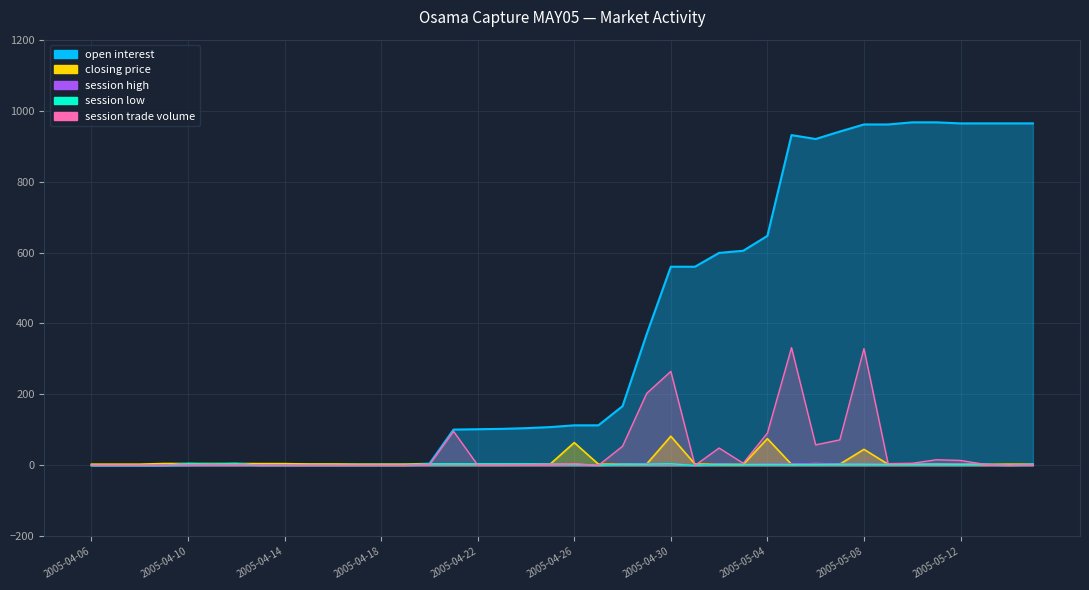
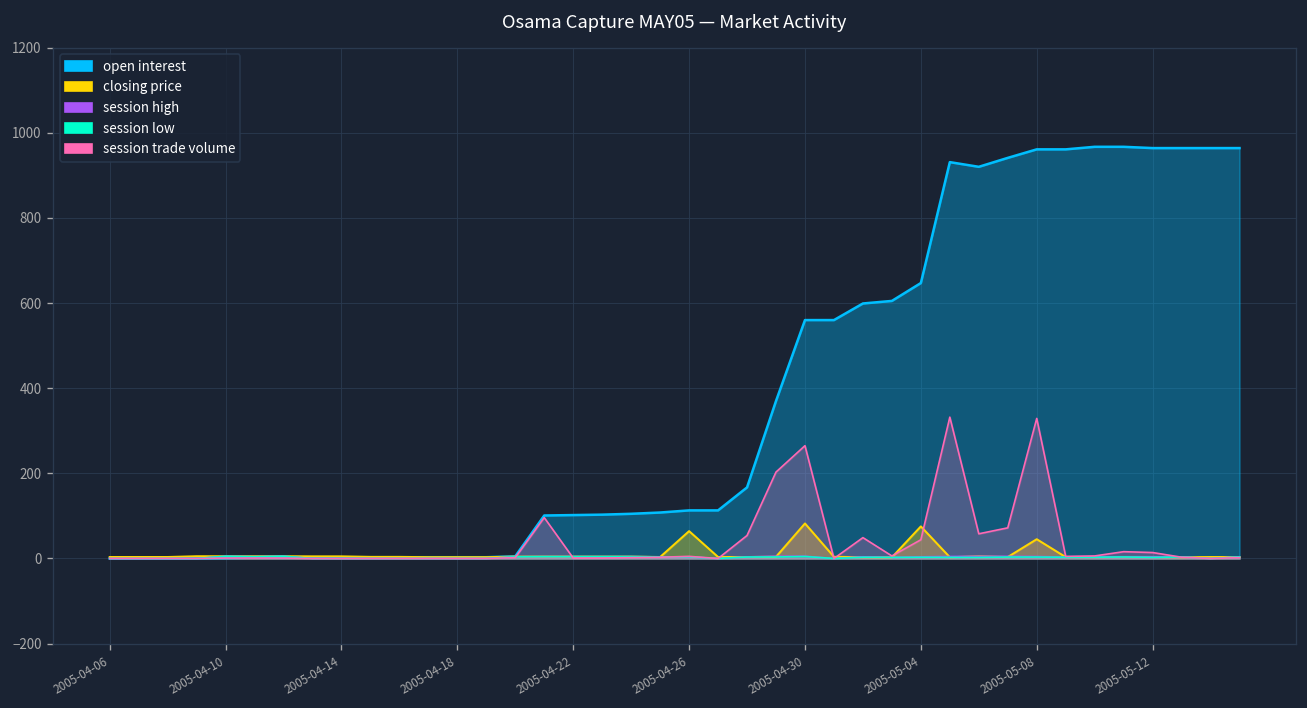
session trade volume, 2005-05-04: 90 -> 40
